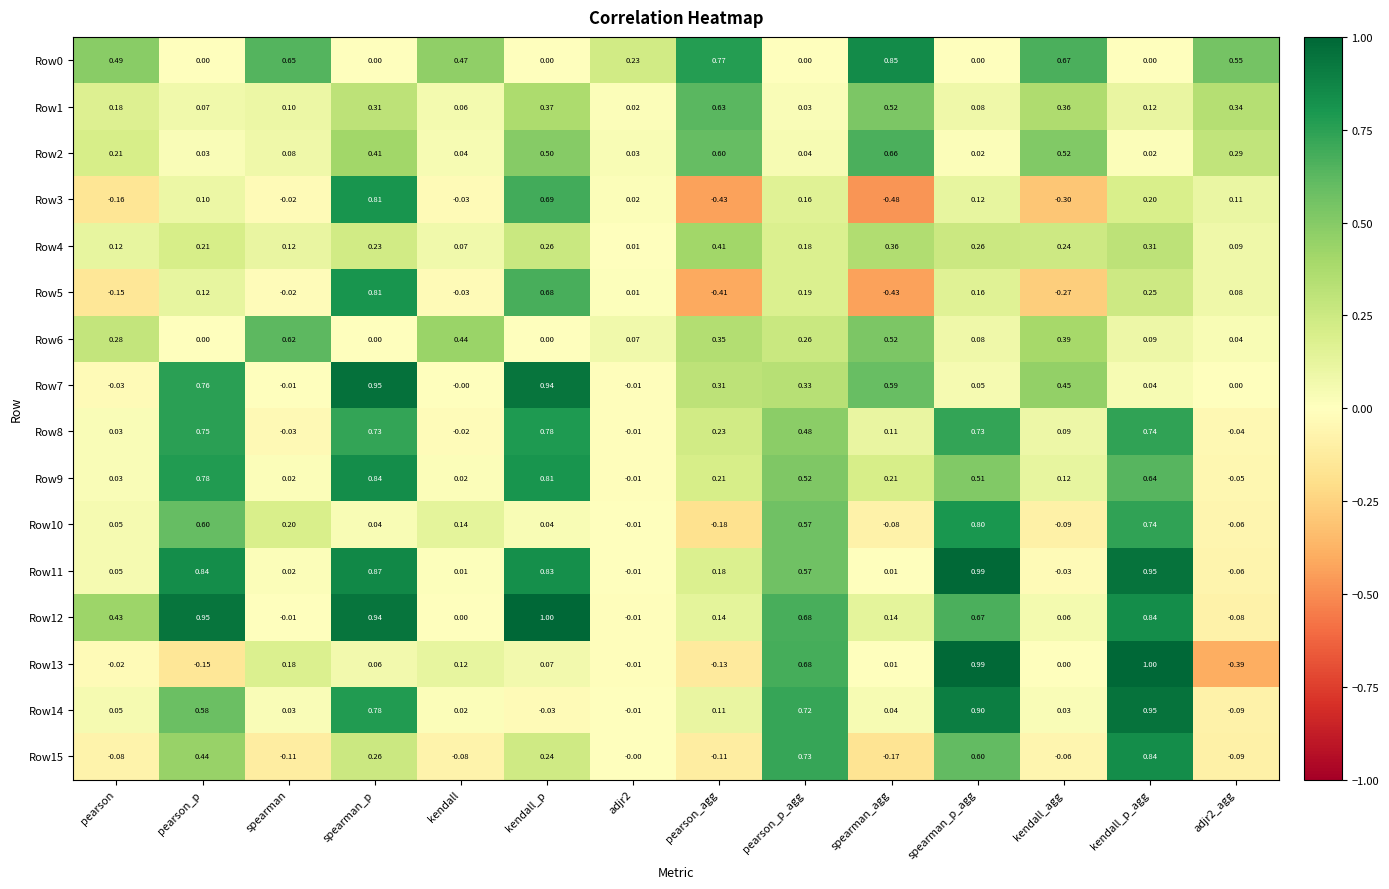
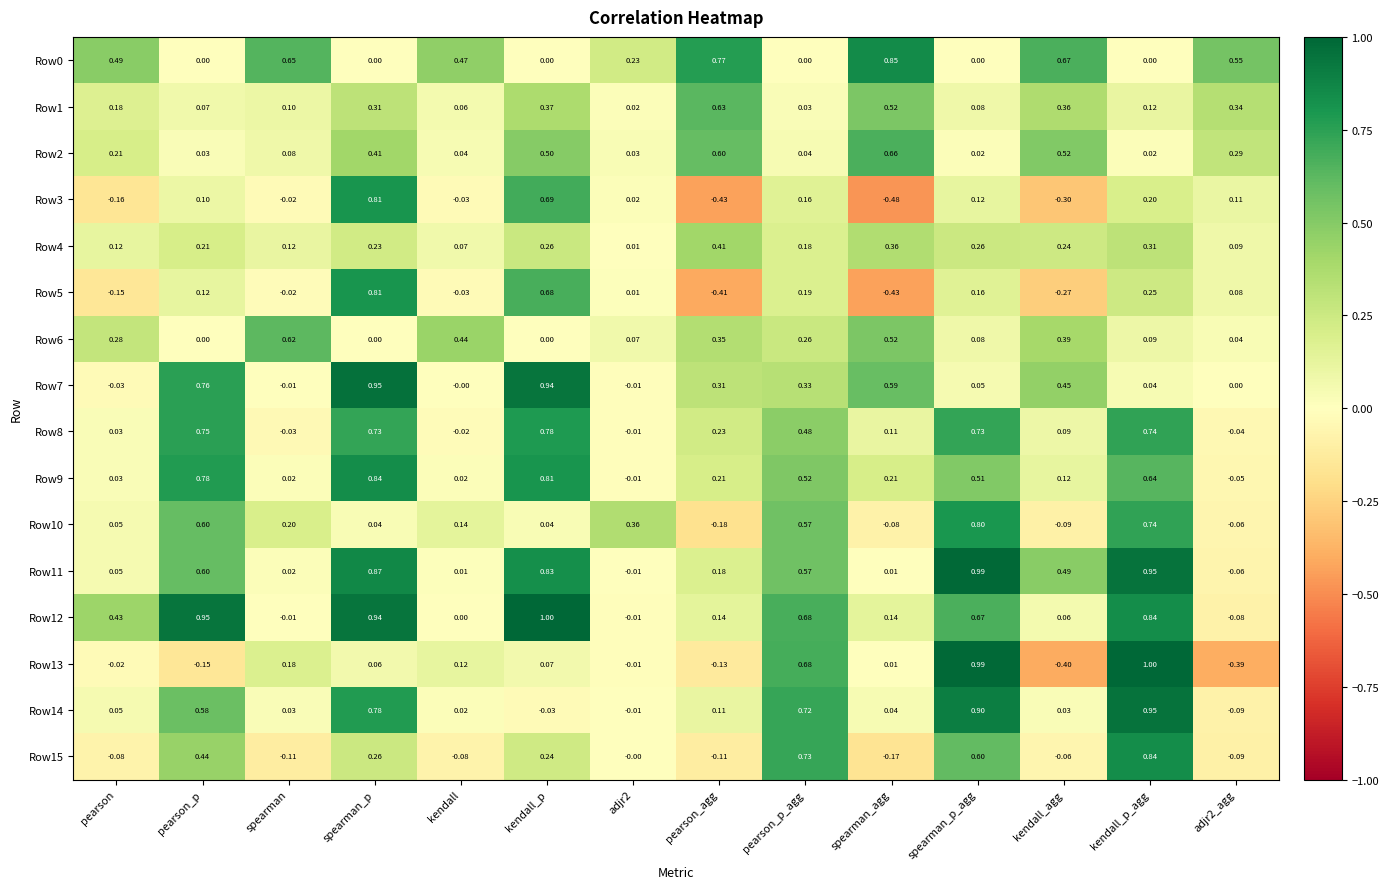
Row10, adjr2: -0.01 -> 0.36
Row11, pearson_p: 0.84 -> 0.60
Row11, kendall_agg: -0.03 -> 0.49
Row13, kendall_agg: 0.00 -> -0.40
